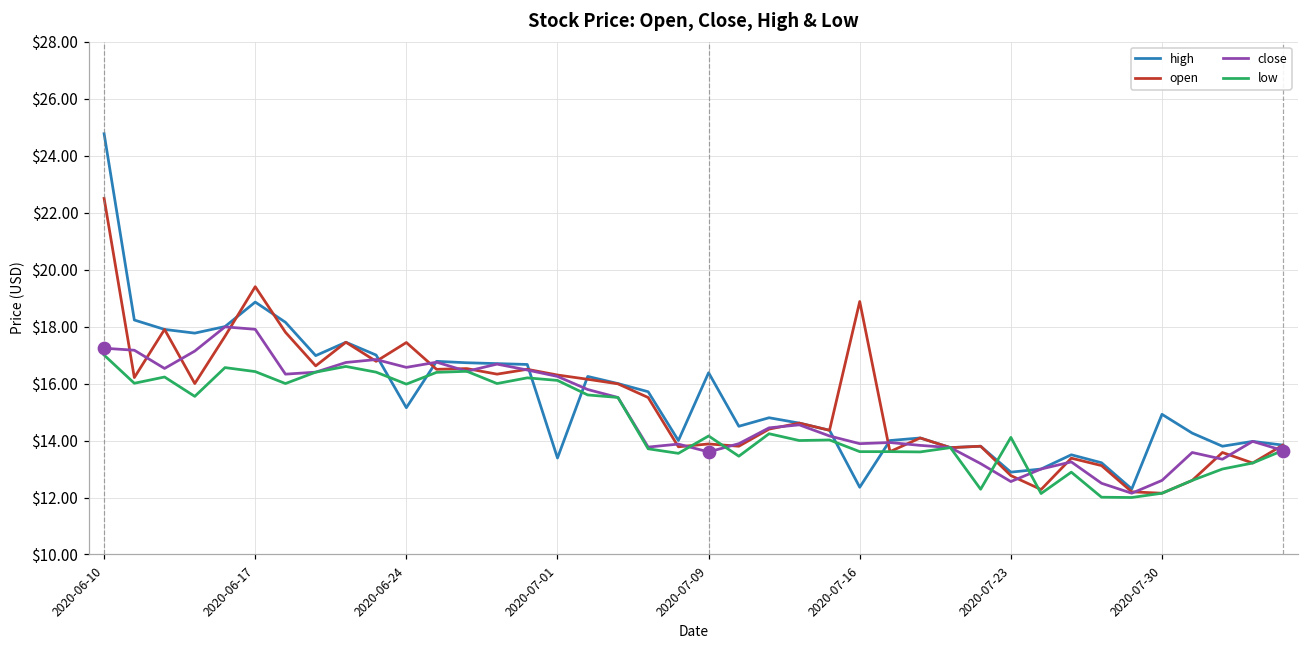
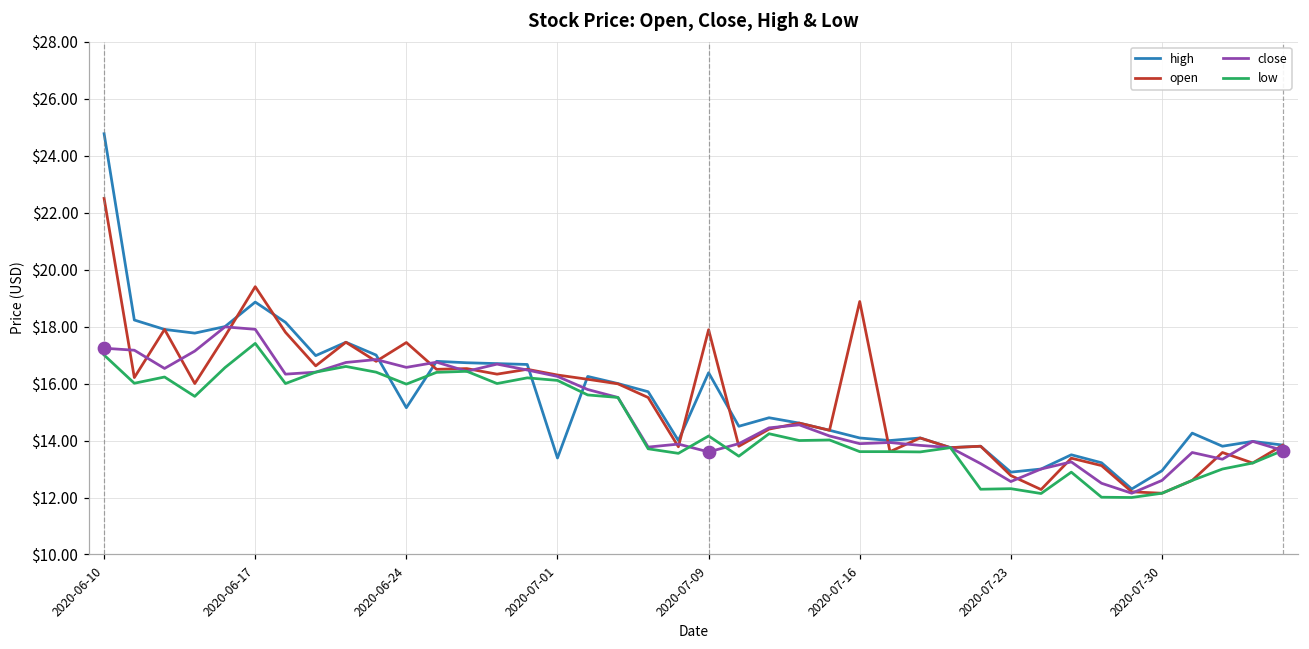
low, 2020-06-17: $16.4 -> $17.4
open, 2020-07-09: $13.9 -> $17.9
high, 2020-07-16: $12.4 -> $14.1
low, 2020-07-23: $14.1 -> $12.3
high, 2020-07-30: $14.9 -> $12.9
